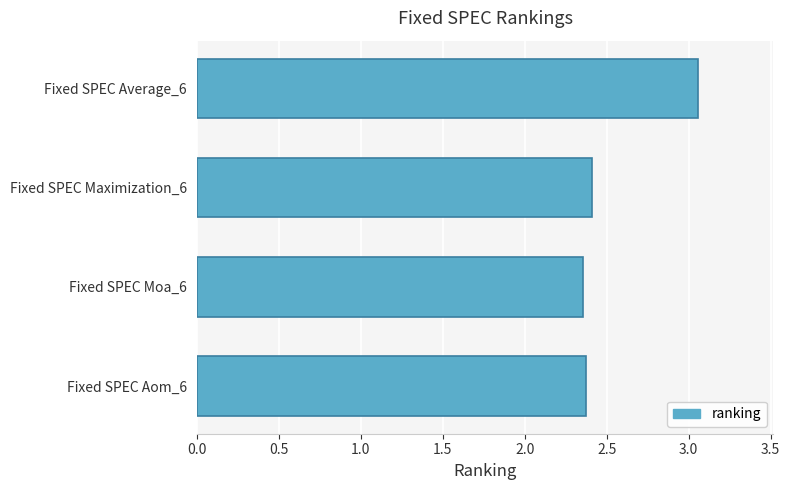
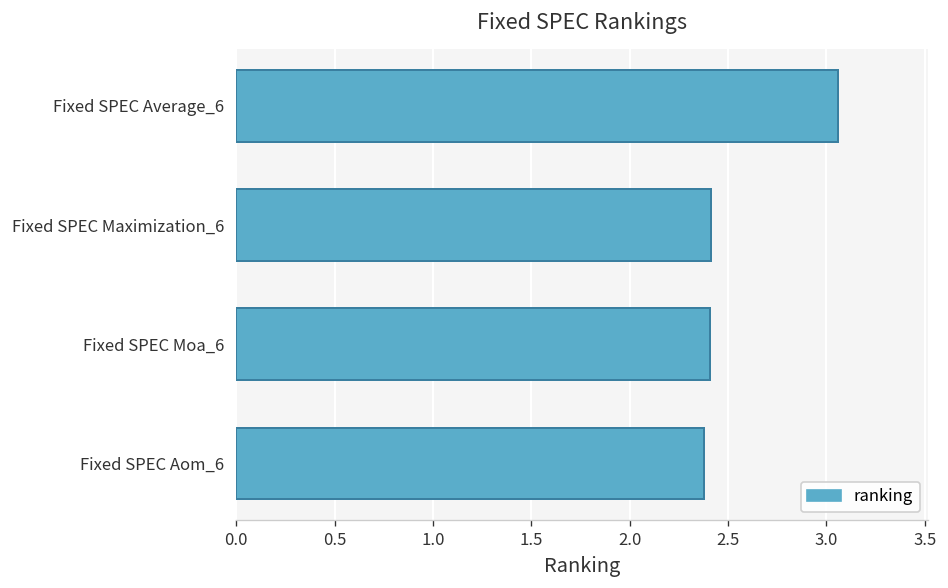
Fixed SPEC Moa_6: 2.35 -> 2.41
